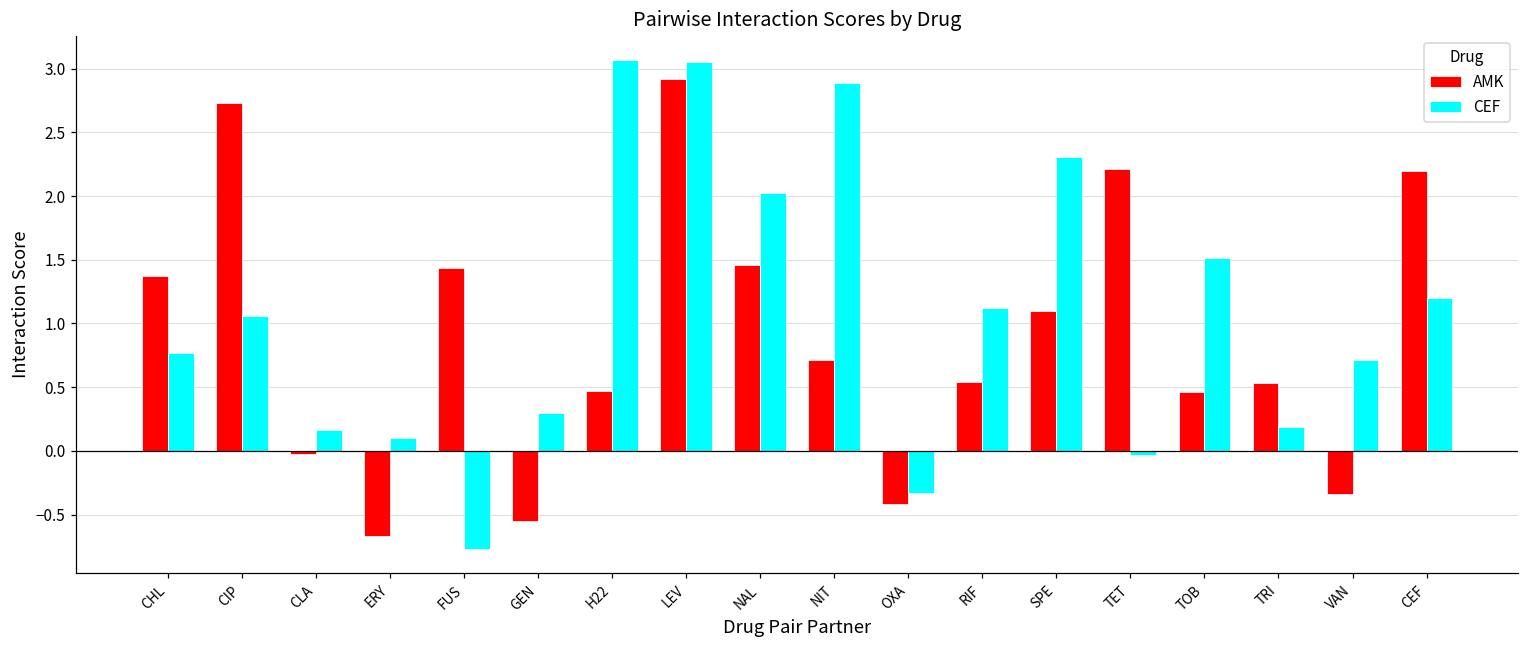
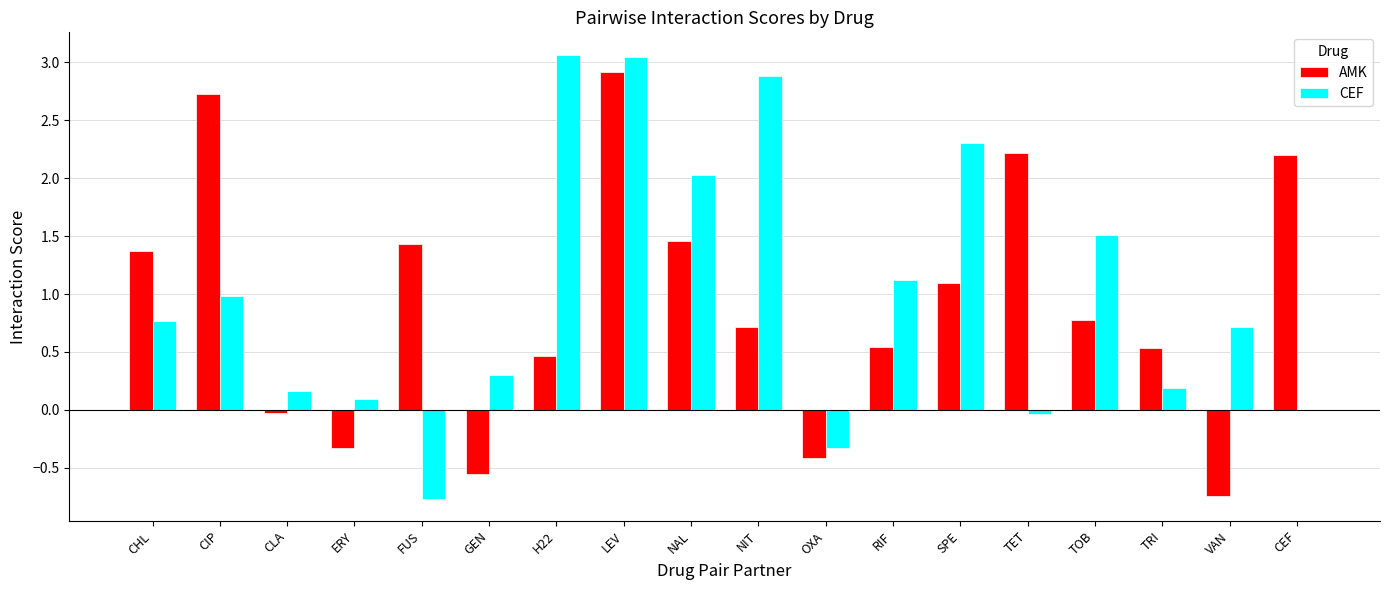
CEF, CIP: 1.06 -> 0.98
AMK, ERY: -0.67 -> -0.33
AMK, TOB: 0.46 -> 0.78
AMK, VAN: -0.34 -> -0.74
CEF, CEF: 1.2 -> 0.0
